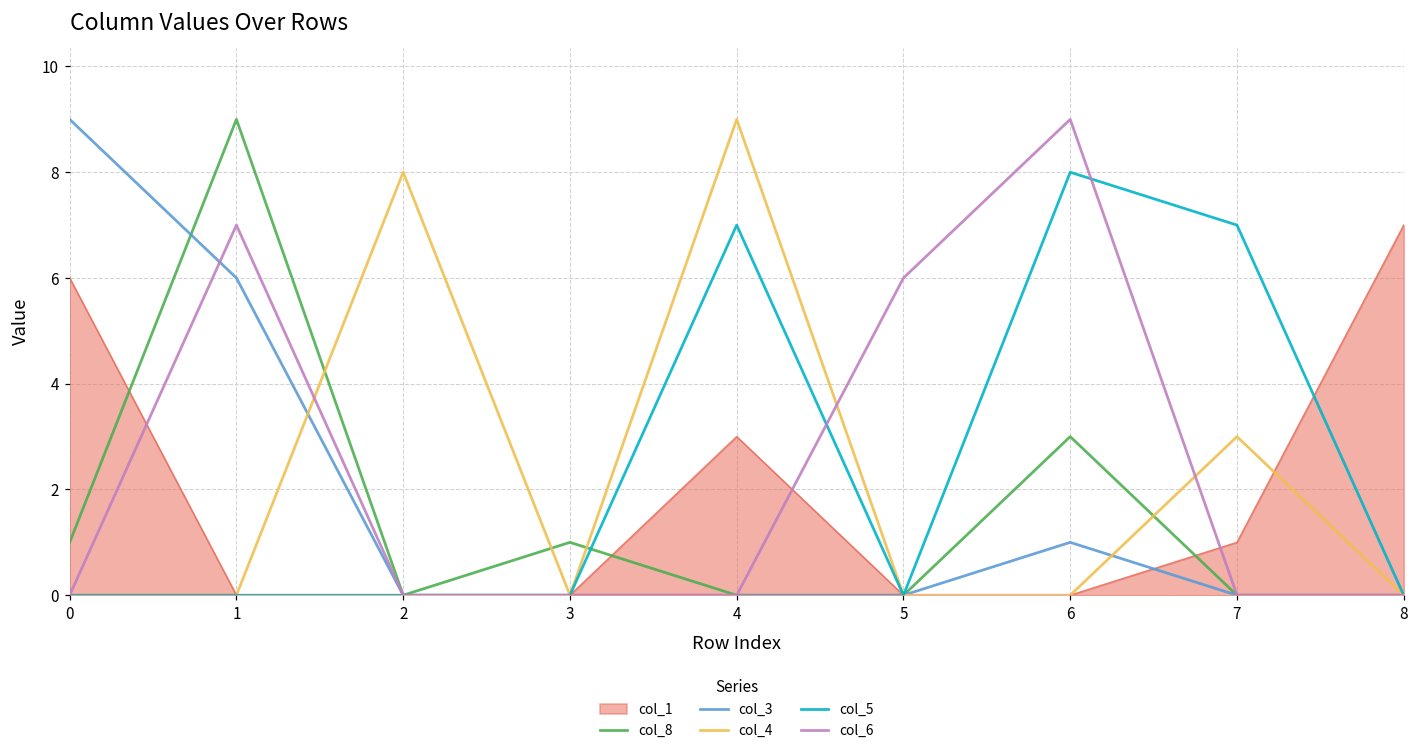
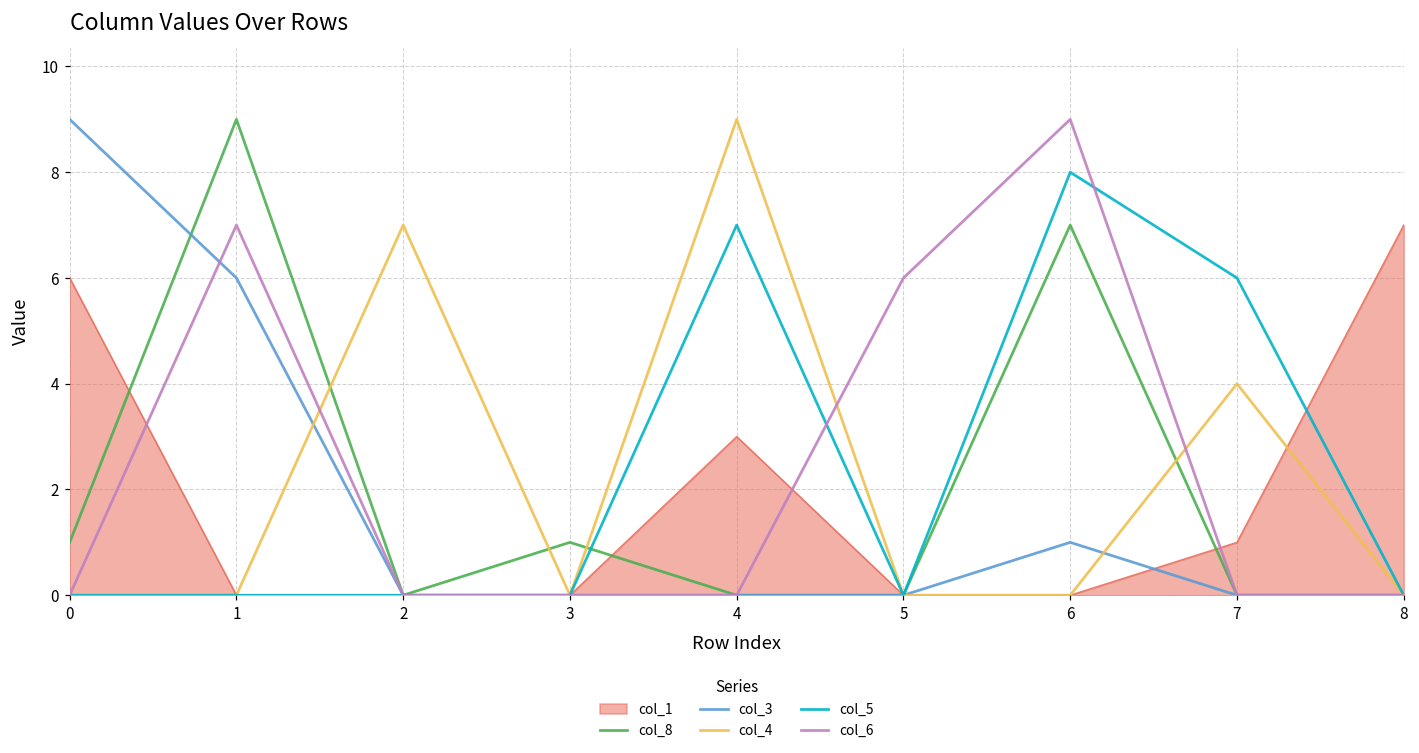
col_4, 2: 8 -> 7
col_8, 6: 3 -> 7
col_4, 7: 3 -> 4
col_5, 7: 7 -> 6
